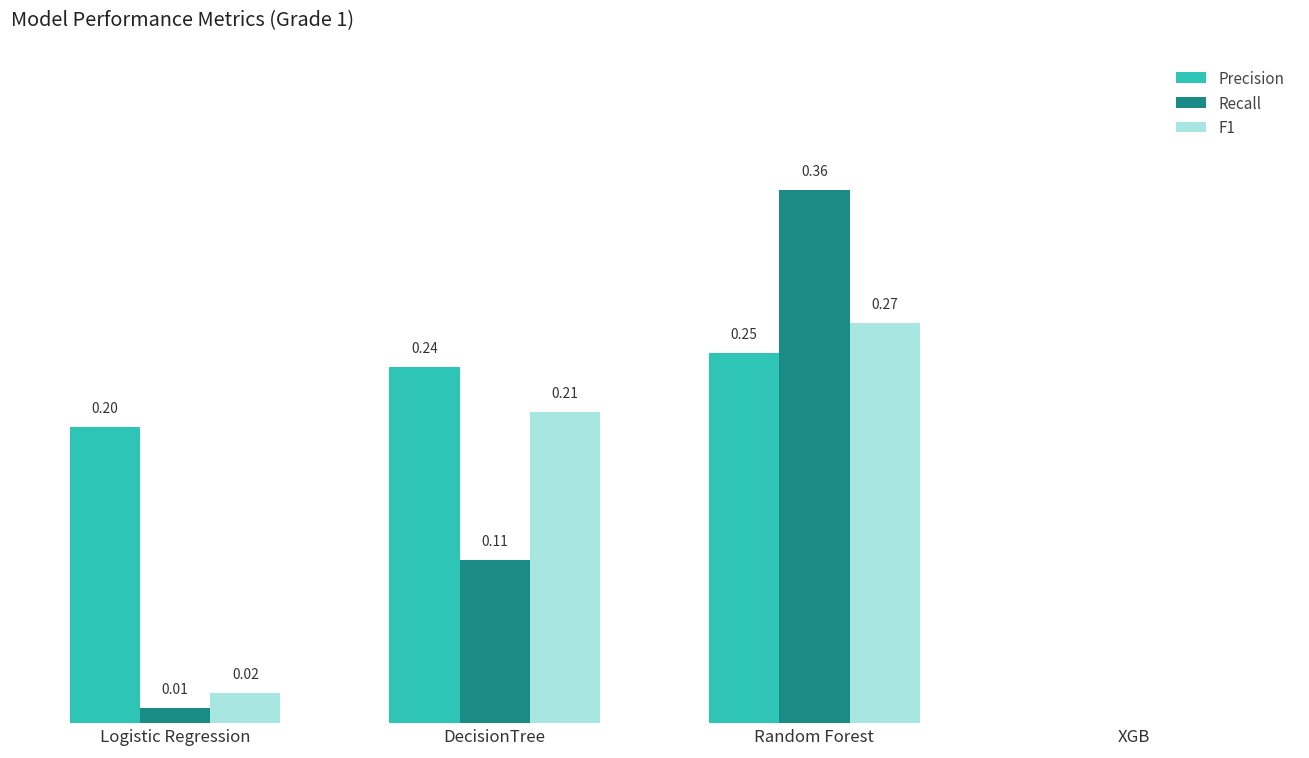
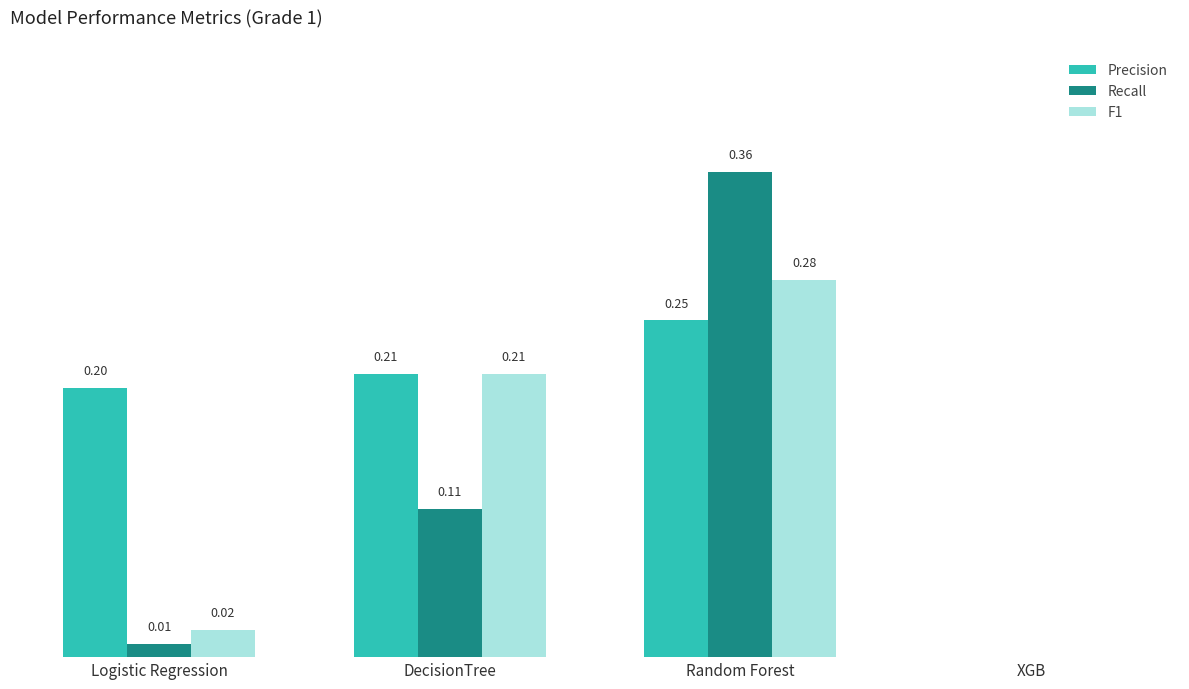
Precision, DecisionTree: 0.24 -> 0.21
F1, Random Forest: 0.27 -> 0.28
